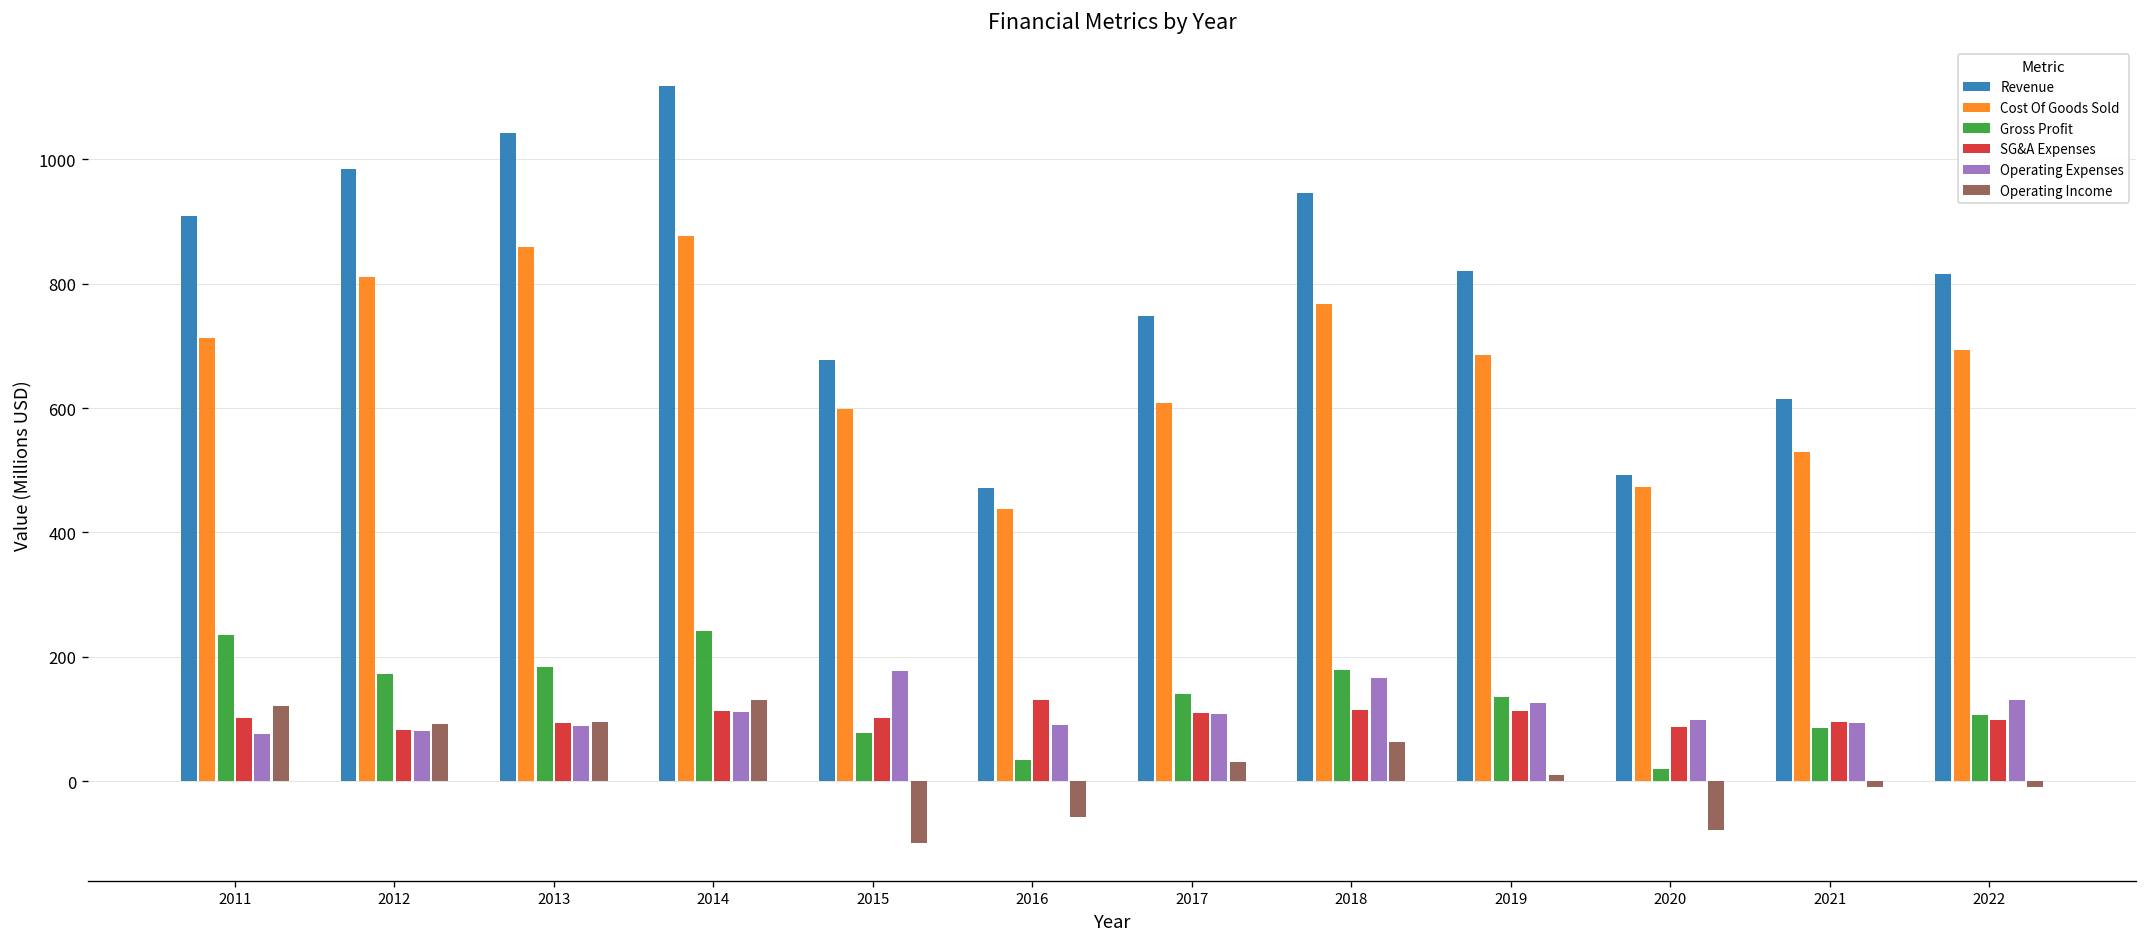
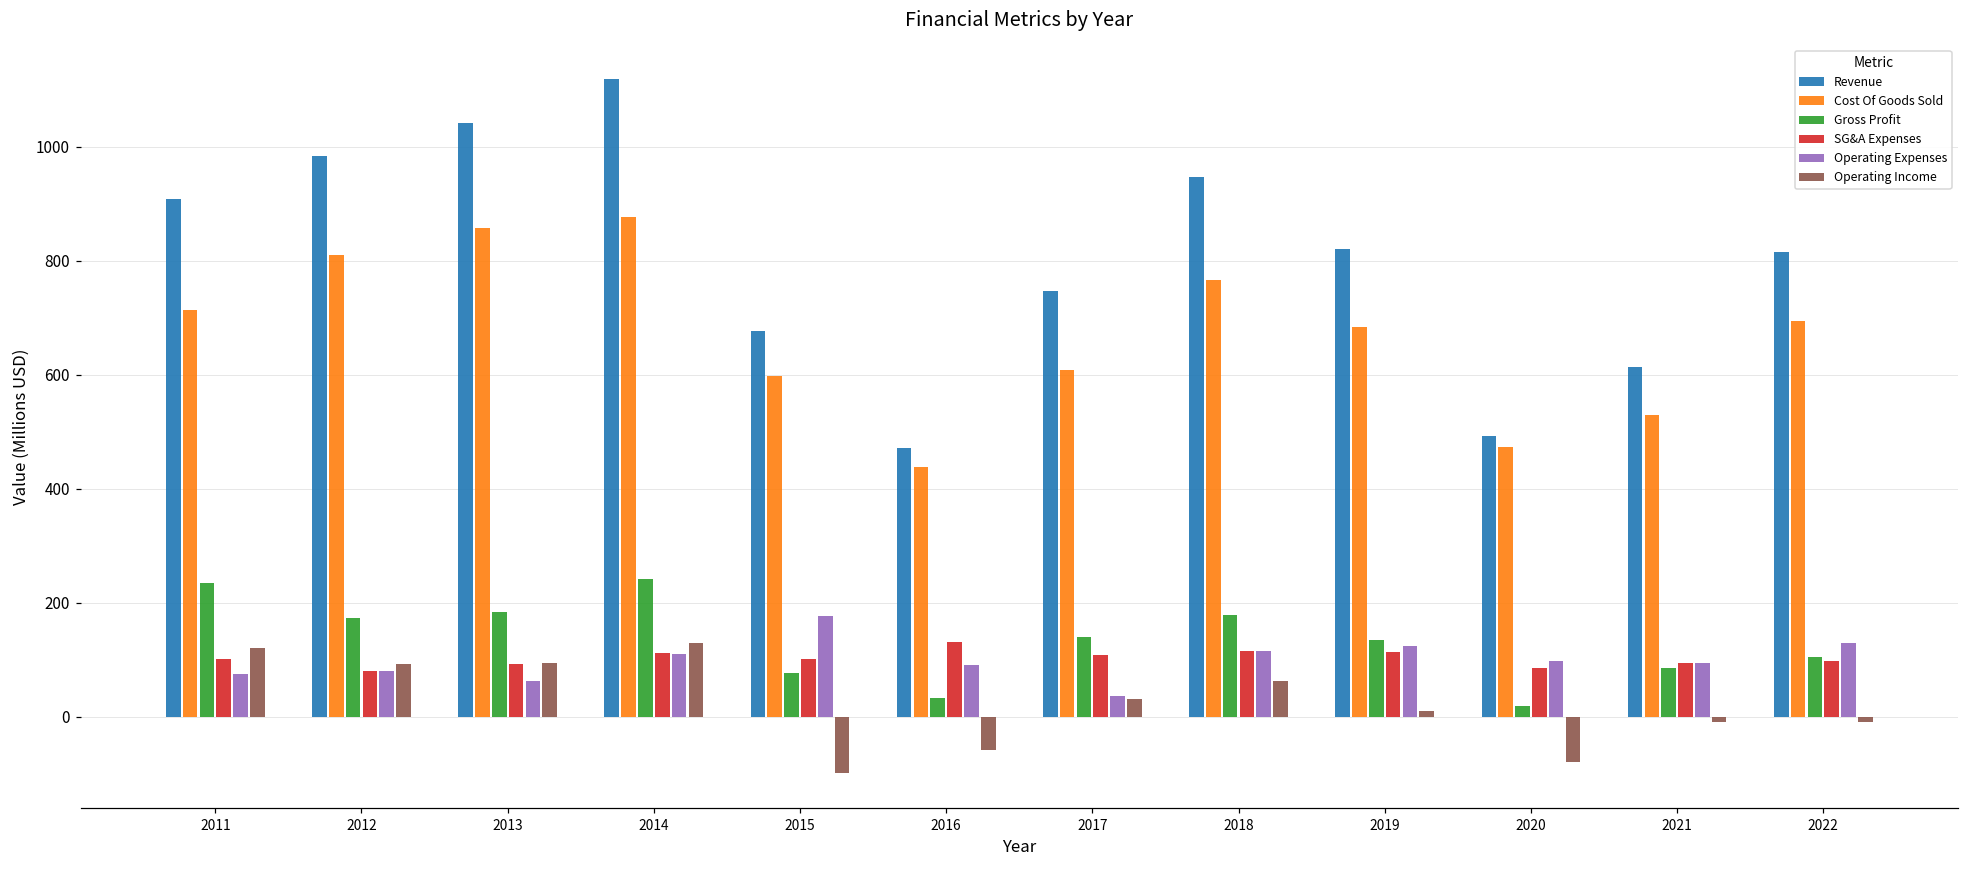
Operating Expenses, 2013: 90 -> 60
Operating Expenses, 2017: 110 -> 40
Operating Expenses, 2018: 170 -> 120
